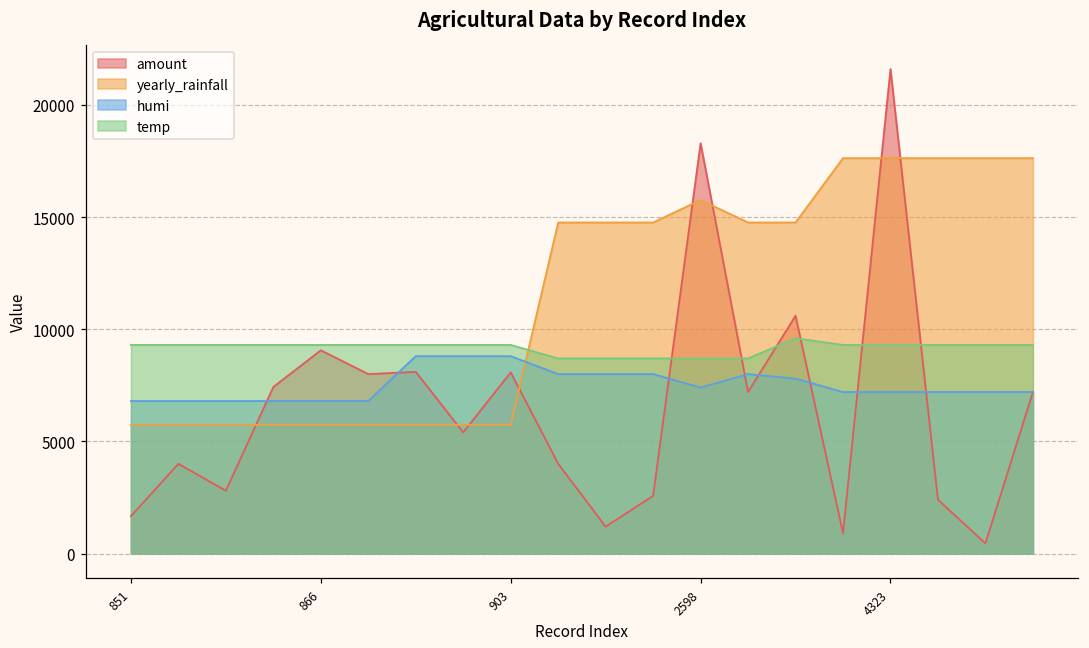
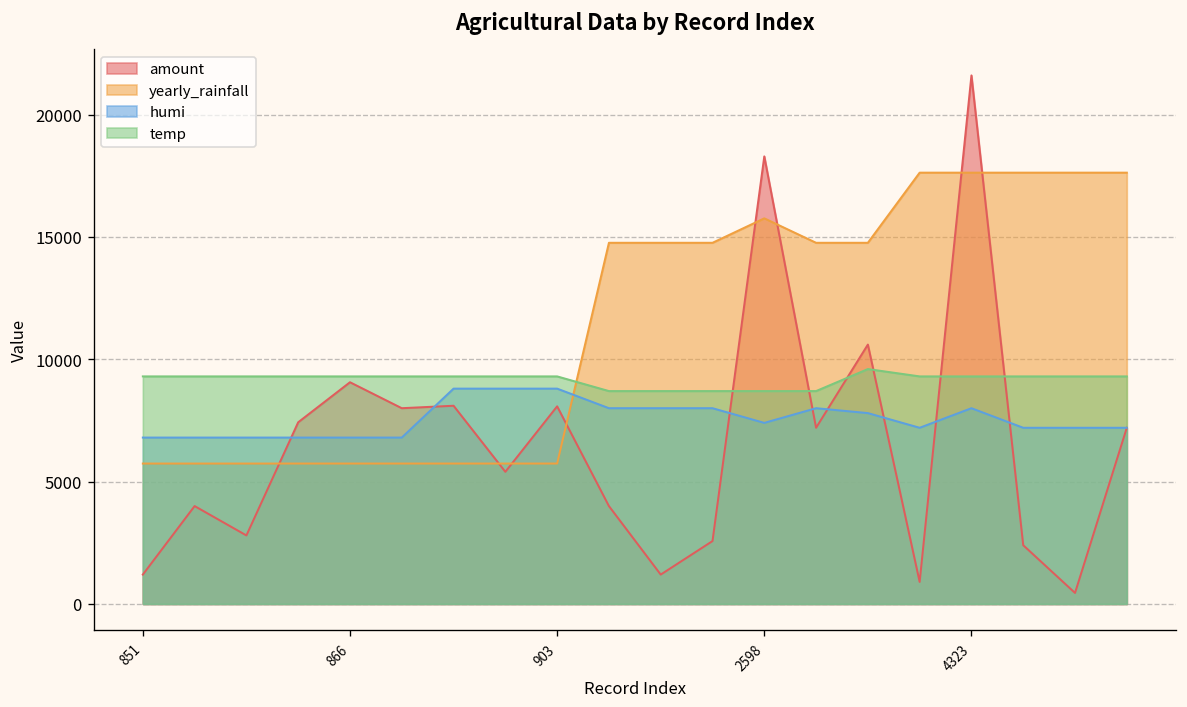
amount, 851: 1700 -> 1200
humi, 4323: 7200 -> 8000
